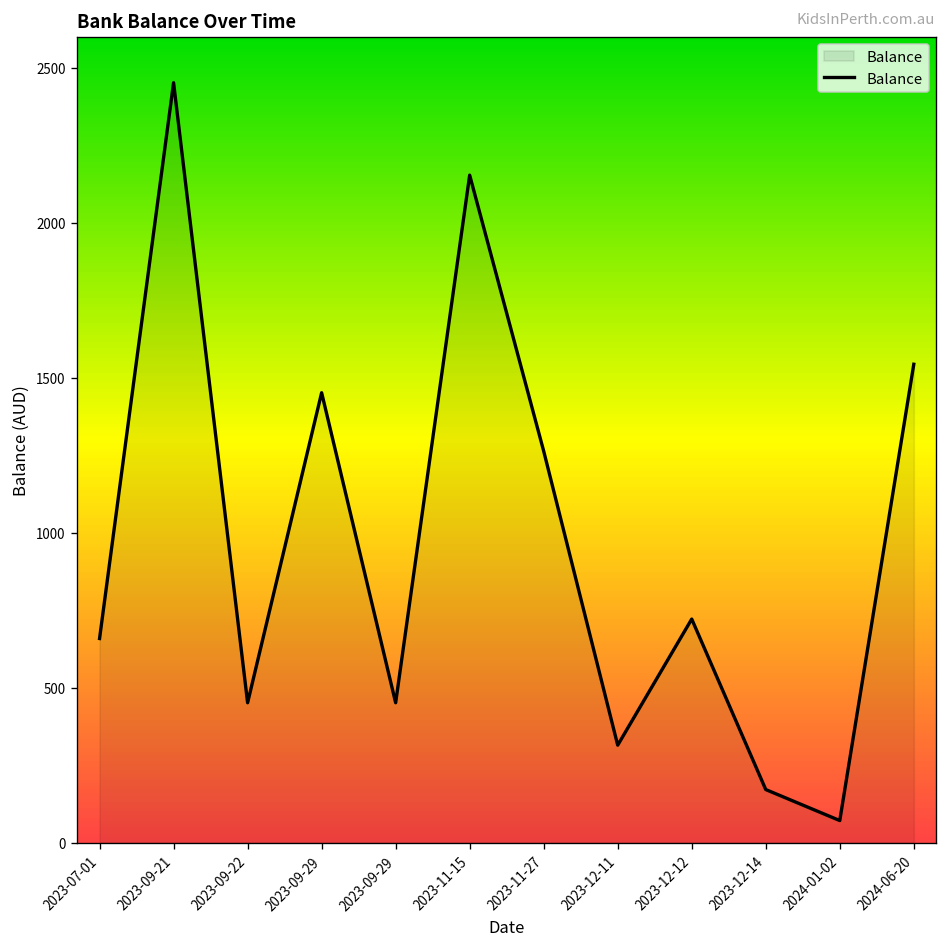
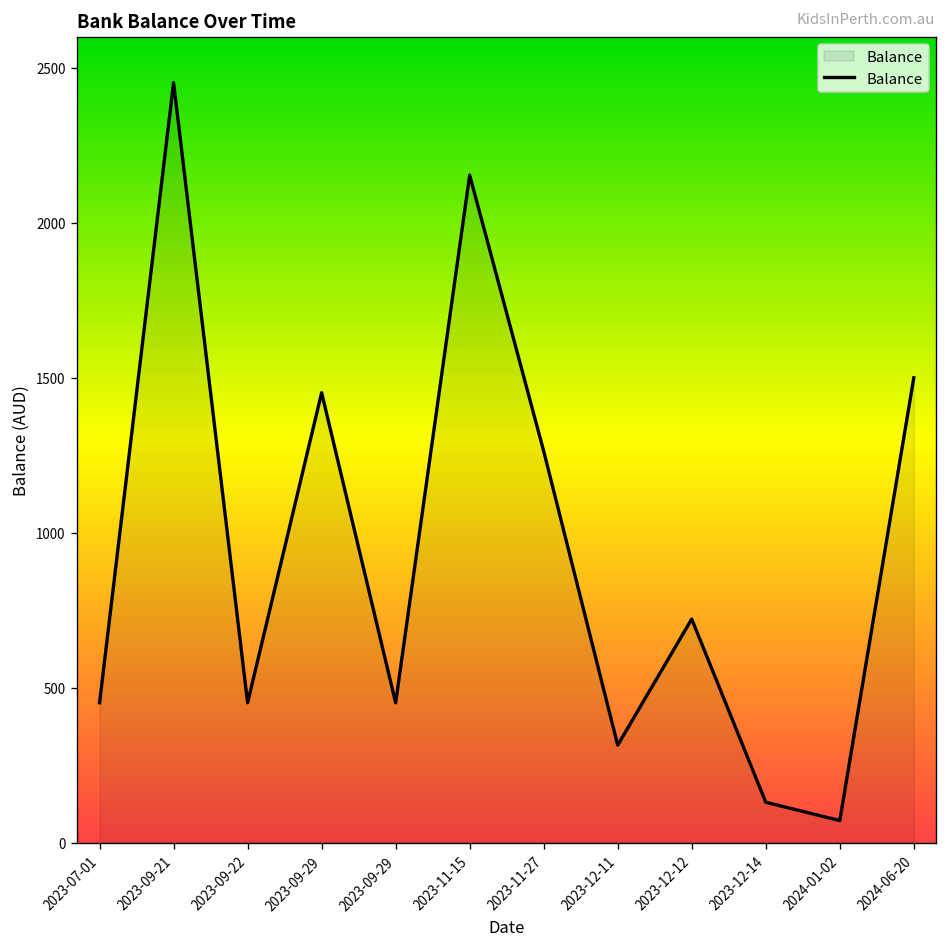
2023-07-01: 660 -> 450
2023-12-14: 170 -> 130
2024-06-20: 1540 -> 1500
